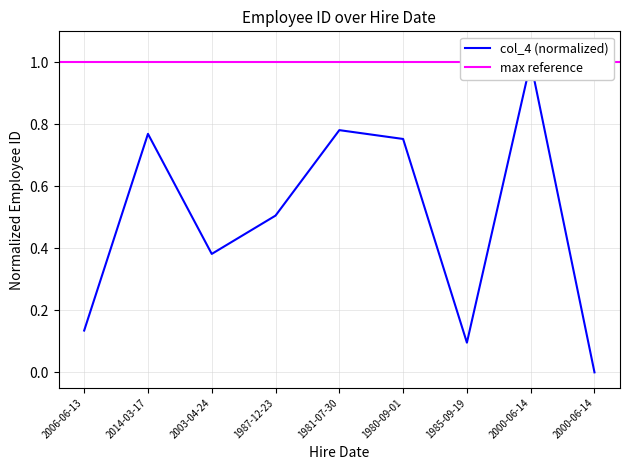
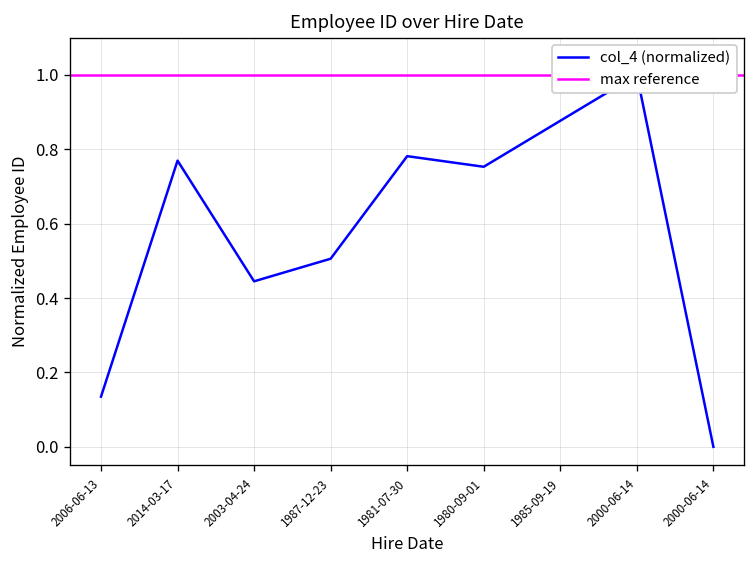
2003-04-24: 0.38 -> 0.44
1985-09-19: 0.10 -> 0.88
